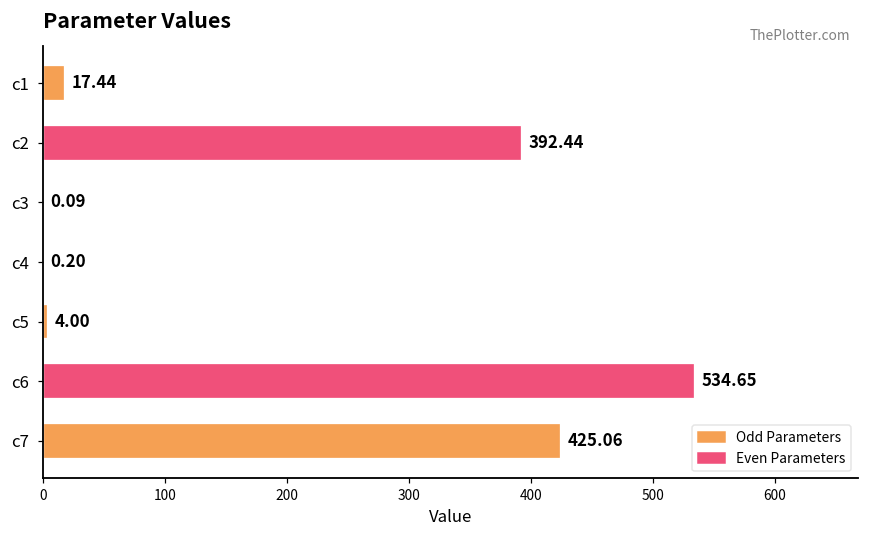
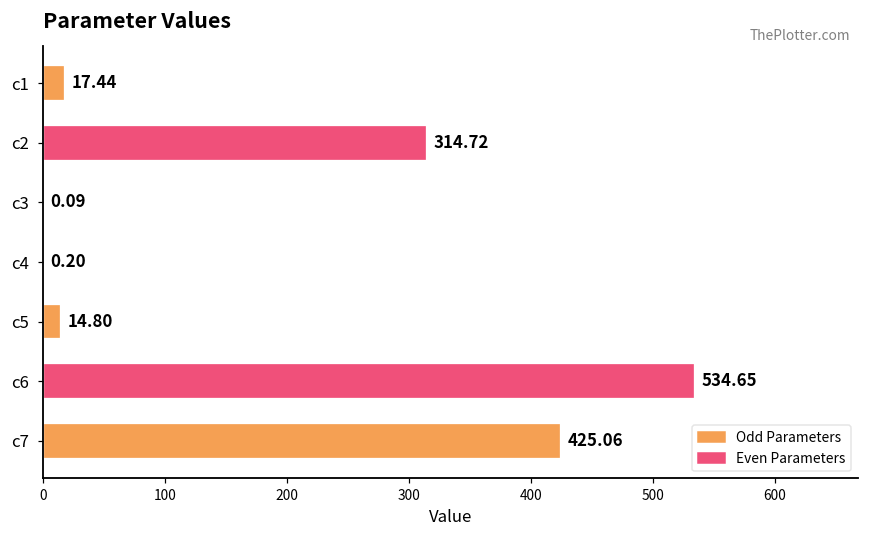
c2: 392.44 -> 314.72
c5: 4.00 -> 14.80
